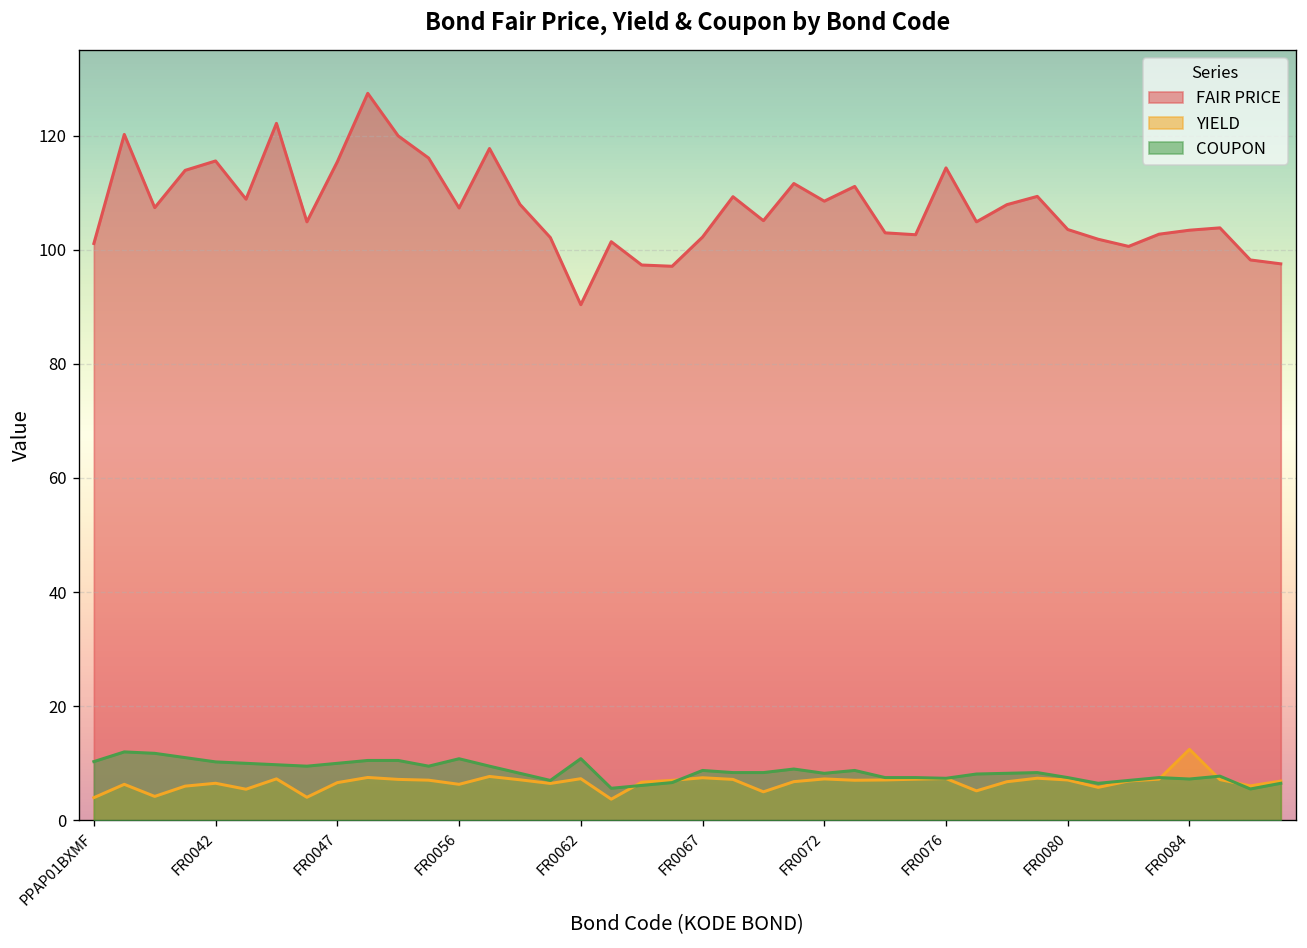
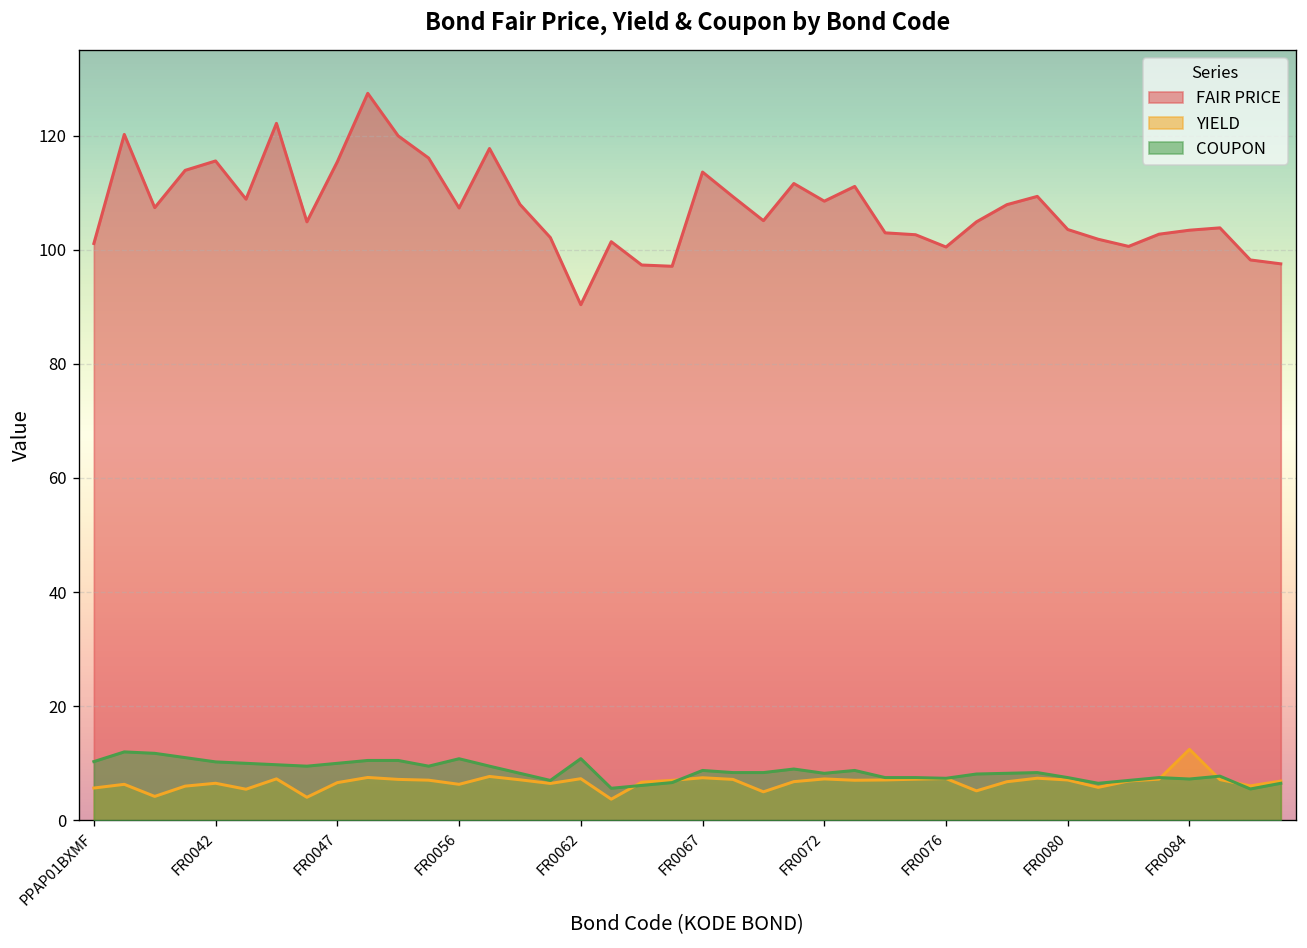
YIELD, PPAP01BXMF: 4 -> 6
FAIR PRICE, FR0067: 102 -> 114
FAIR PRICE, FR0076: 114 -> 100
